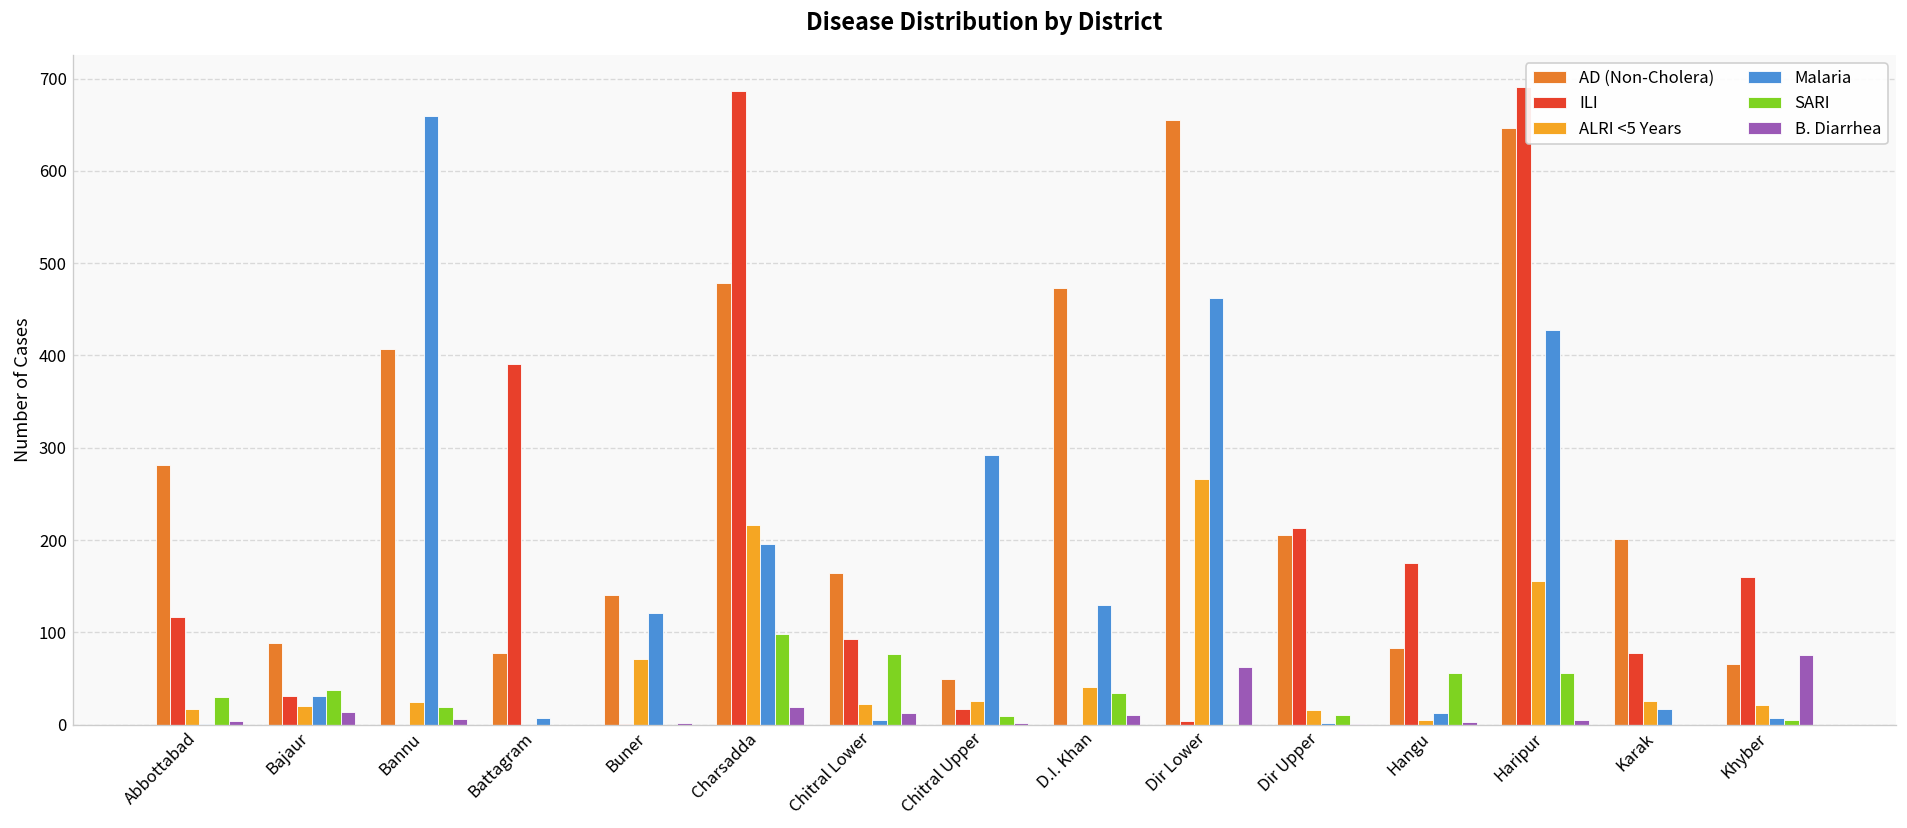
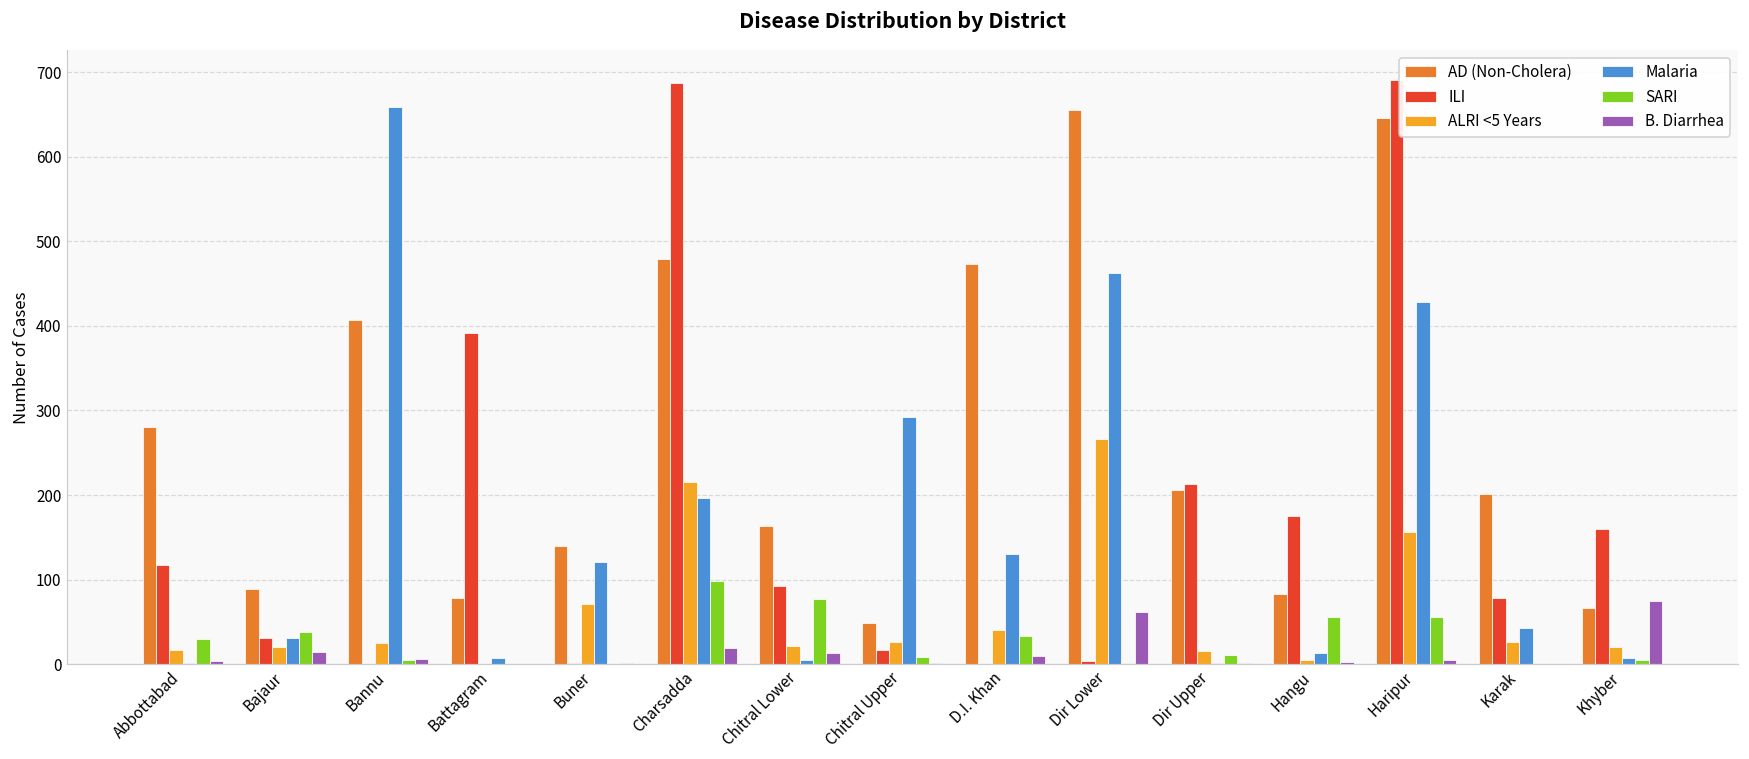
SARI, Bannu: 20 -> 10
Malaria, Karak: 20 -> 40
